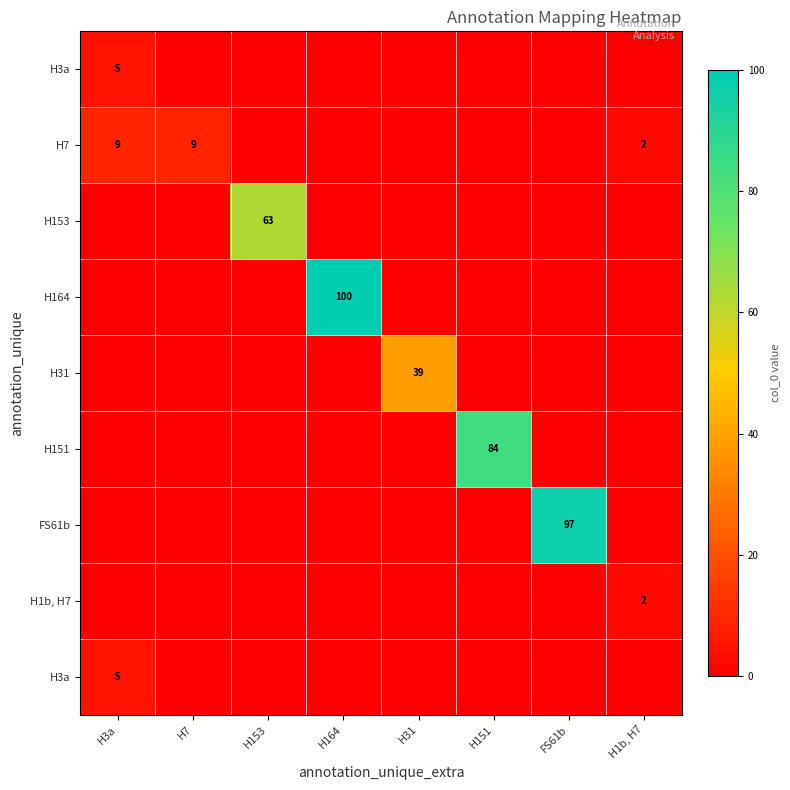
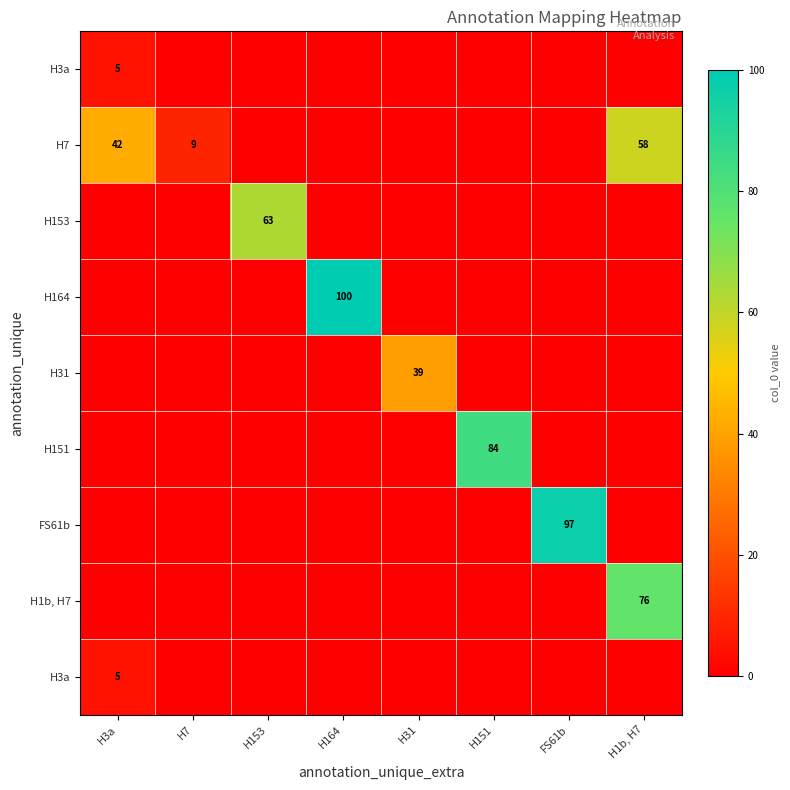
H7, H3a: 9 -> 42
H7, H1b, H7: 2 -> 58
H1b, H7, H1b, H7: 2 -> 76
